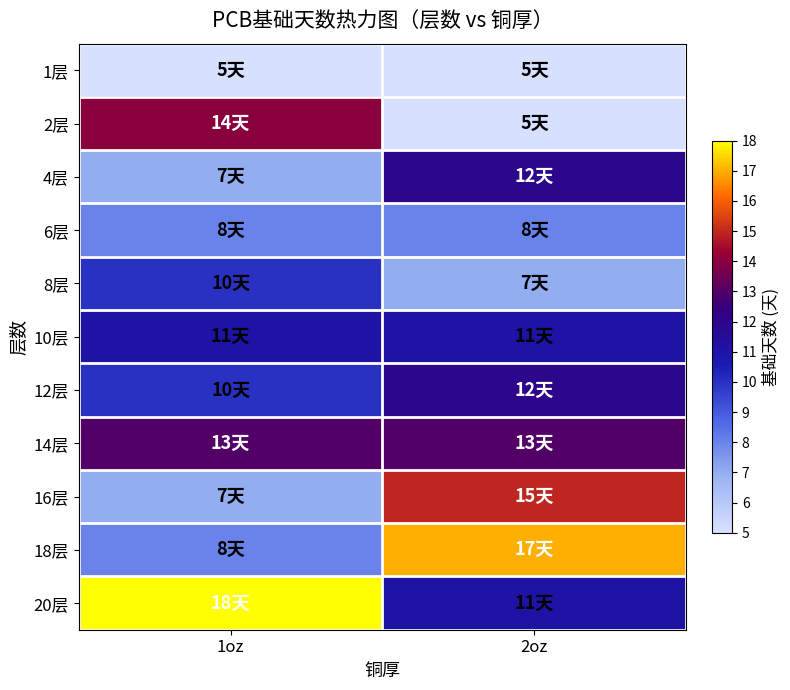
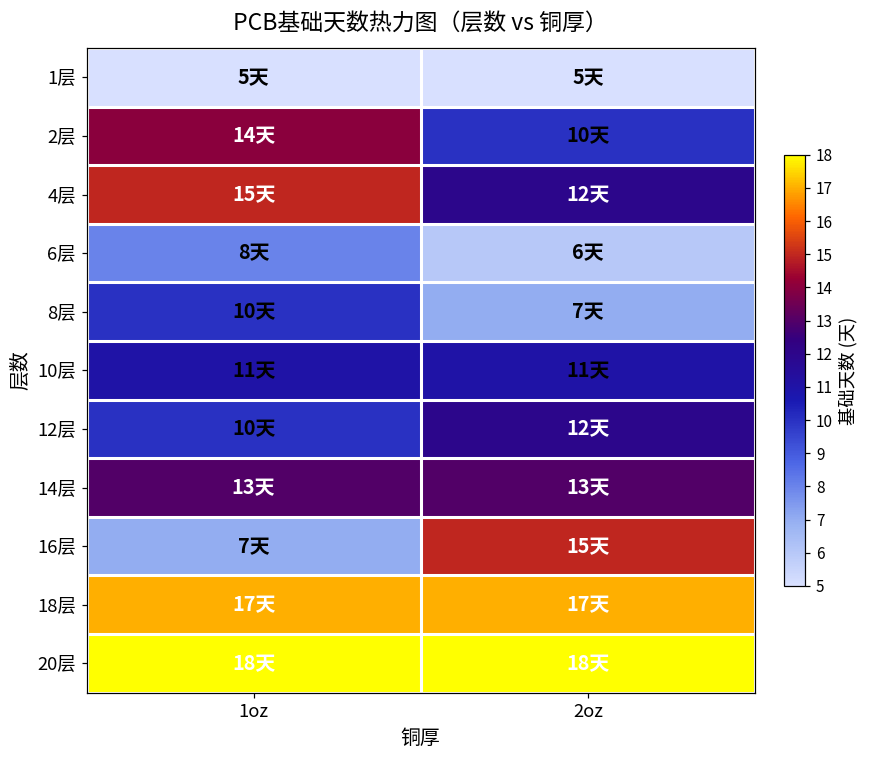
2层, 2oz: 5天 -> 10天
4层, 1oz: 7天 -> 15天
6层, 2oz: 8天 -> 6天
18层, 1oz: 8天 -> 17天
20层, 2oz: 11天 -> 18天
